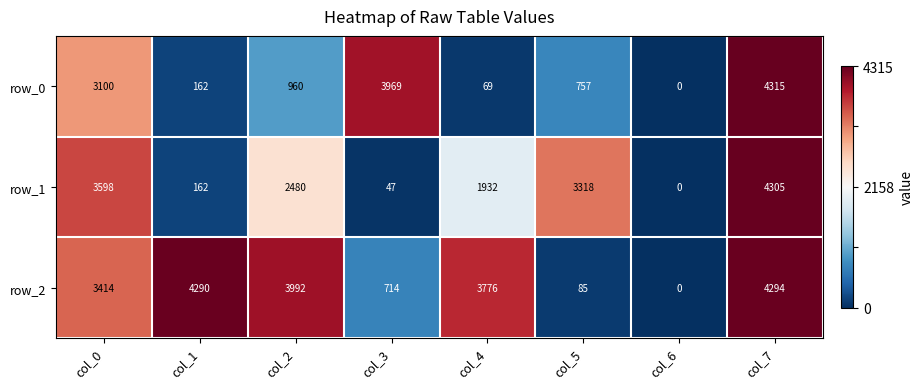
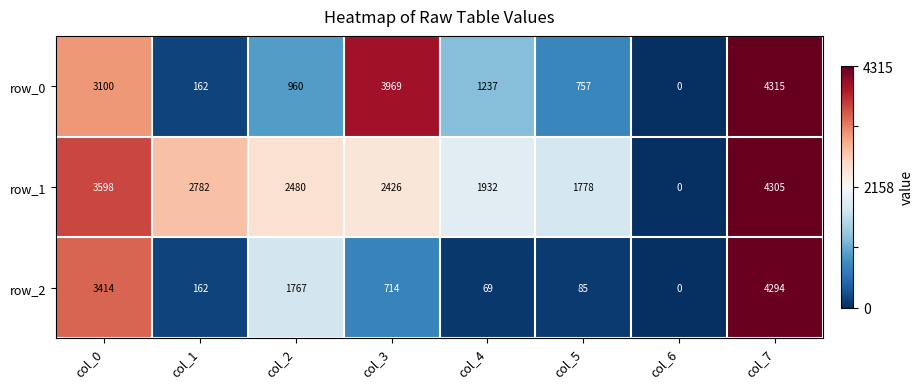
row_0, col_4: 69 -> 1237
row_1, col_1: 162 -> 2782
row_1, col_3: 47 -> 2426
row_1, col_5: 3318 -> 1778
row_2, col_1: 4290 -> 162
row_2, col_2: 3992 -> 1767
row_2, col_4: 3776 -> 69
